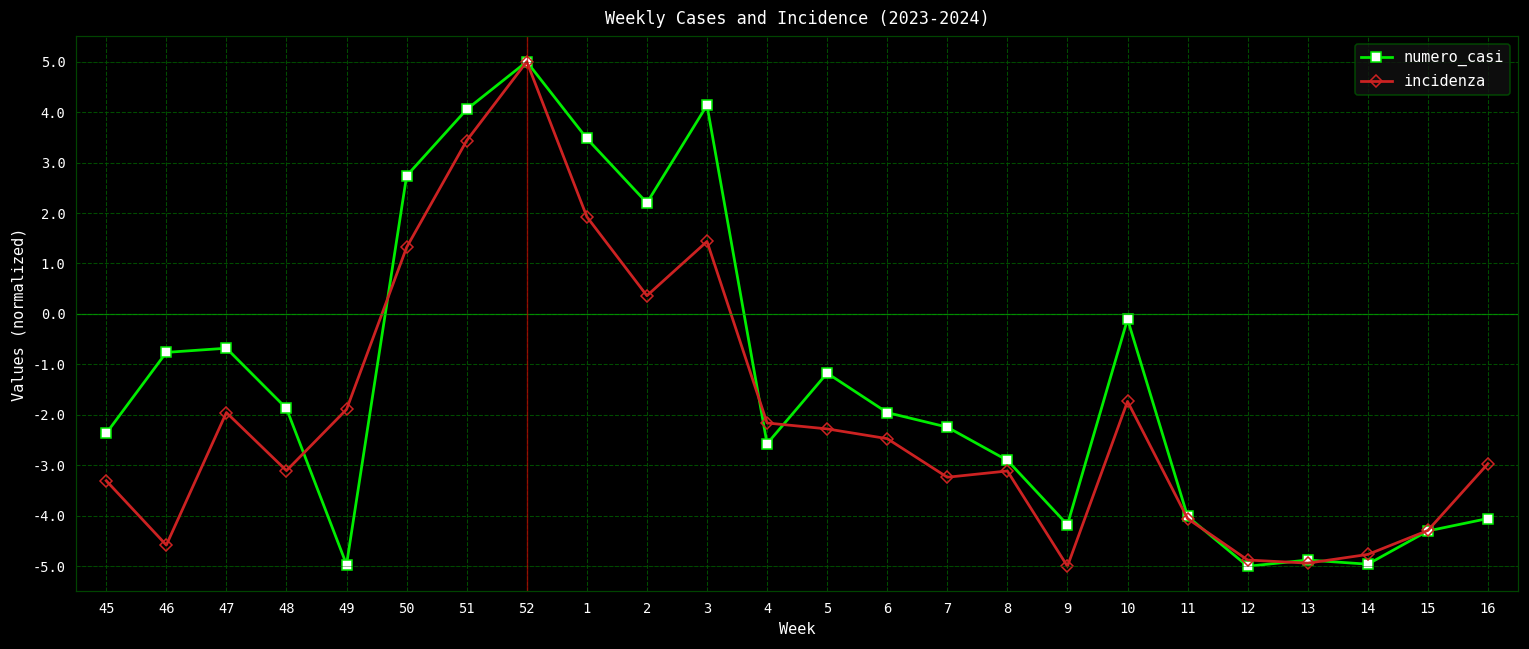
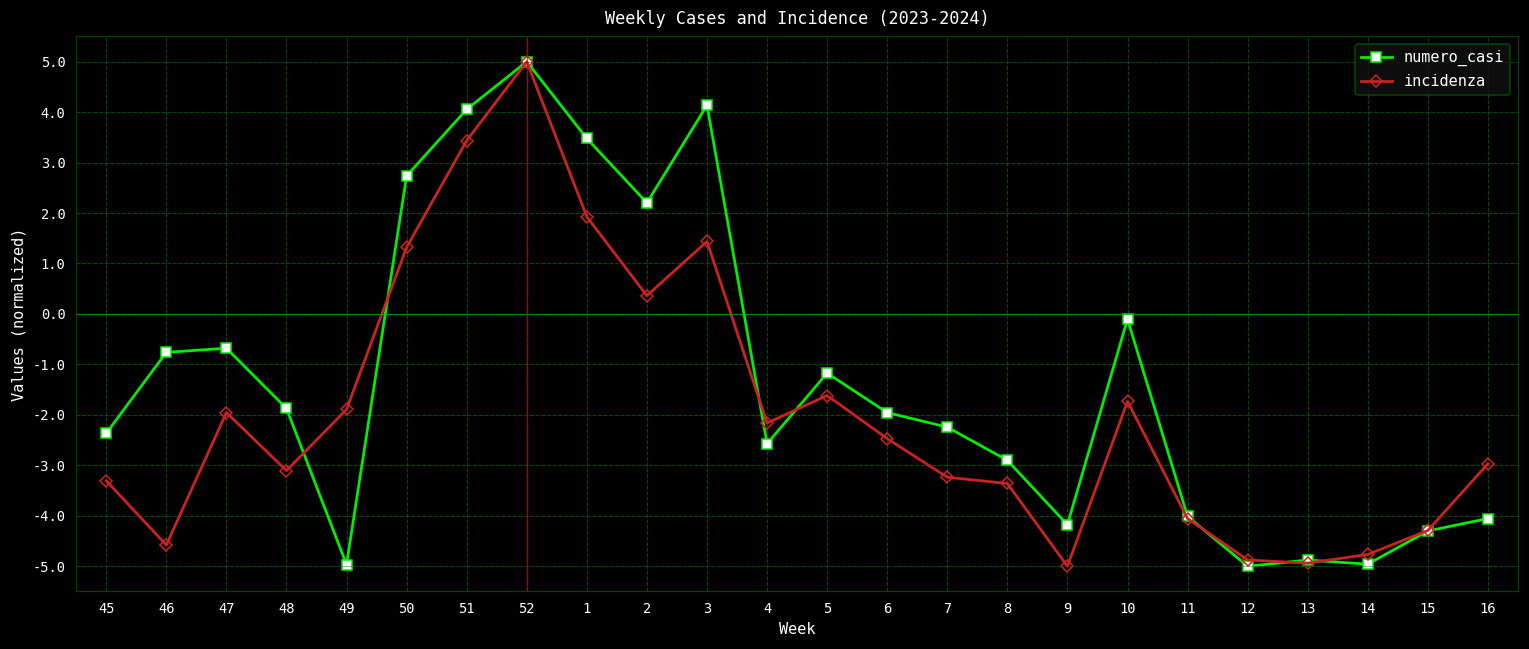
incidenza, 5: -2.3 -> -1.6
incidenza, 8: -3.1 -> -3.4
